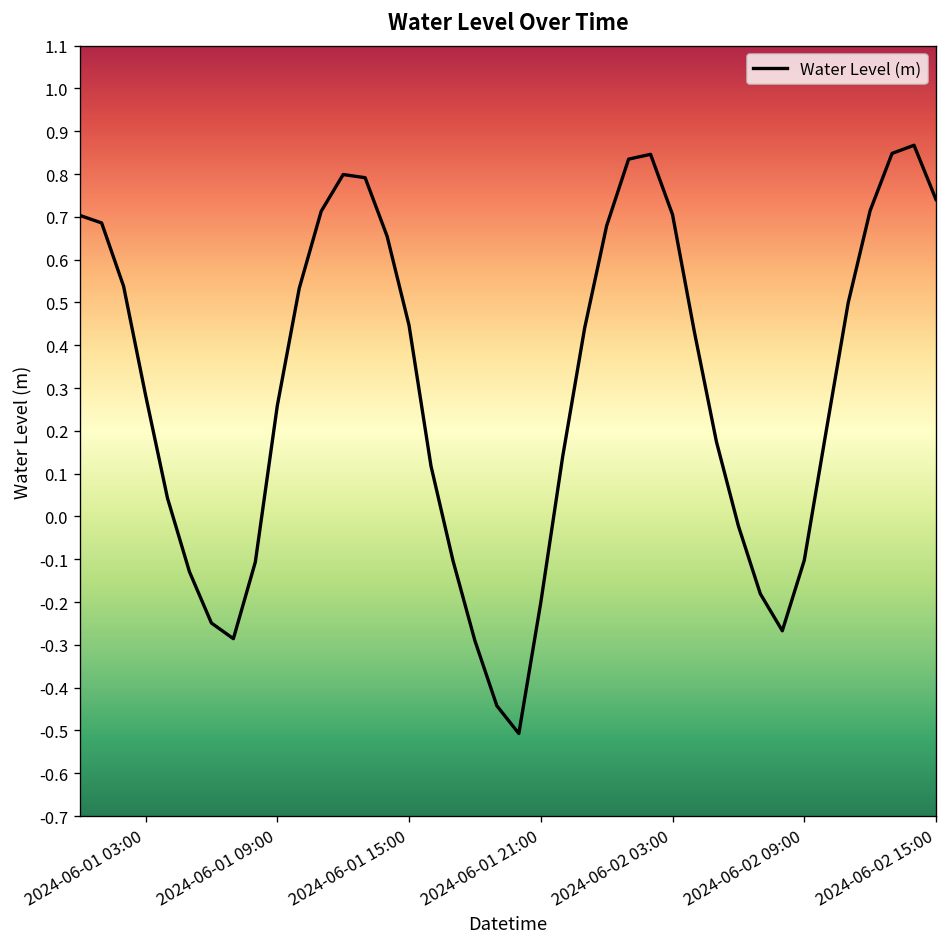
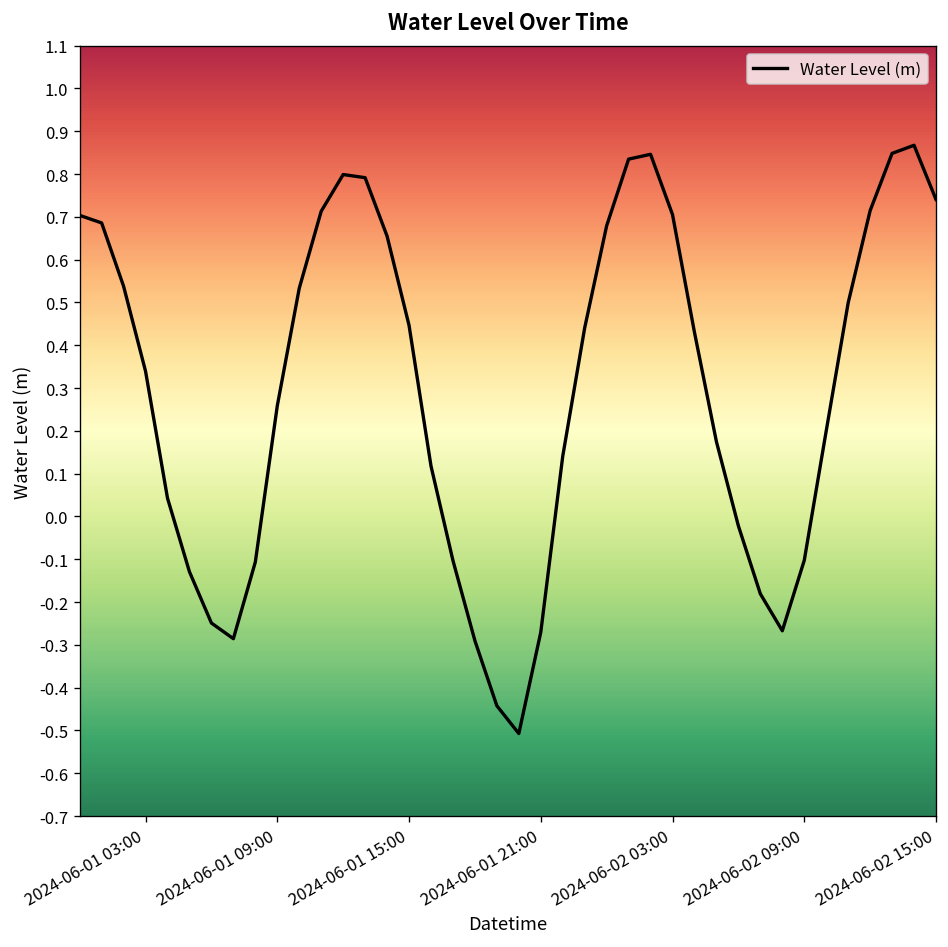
2024-06-01 03:00: 0.28 -> 0.34
2024-06-01 21:00: -0.20 -> -0.27
